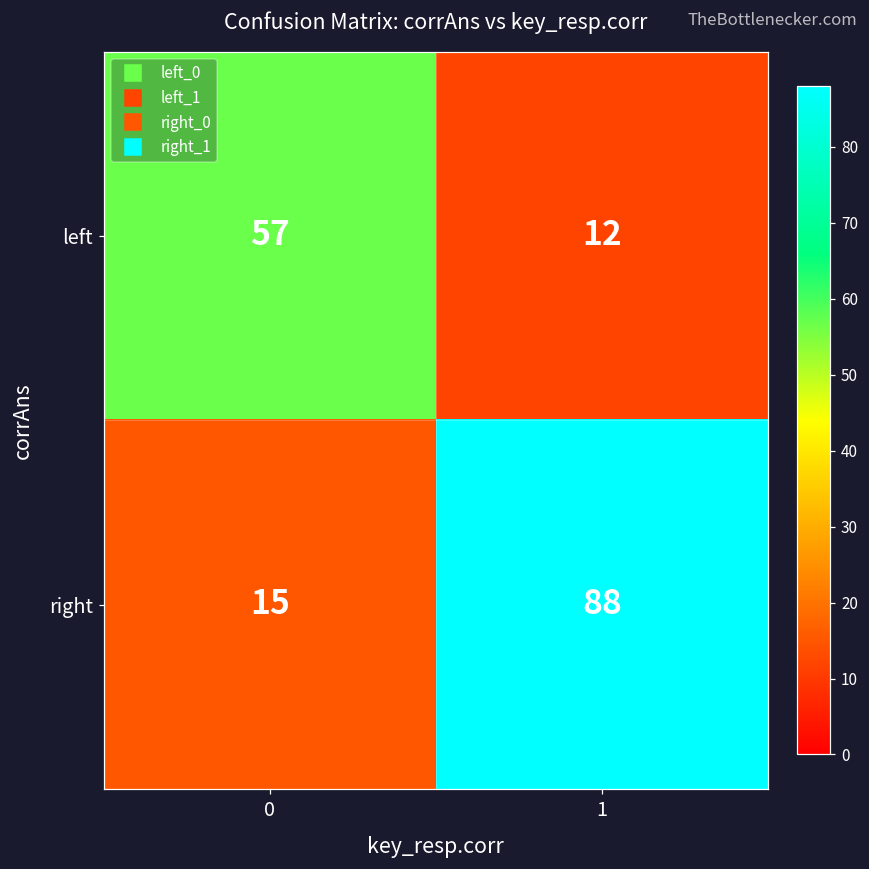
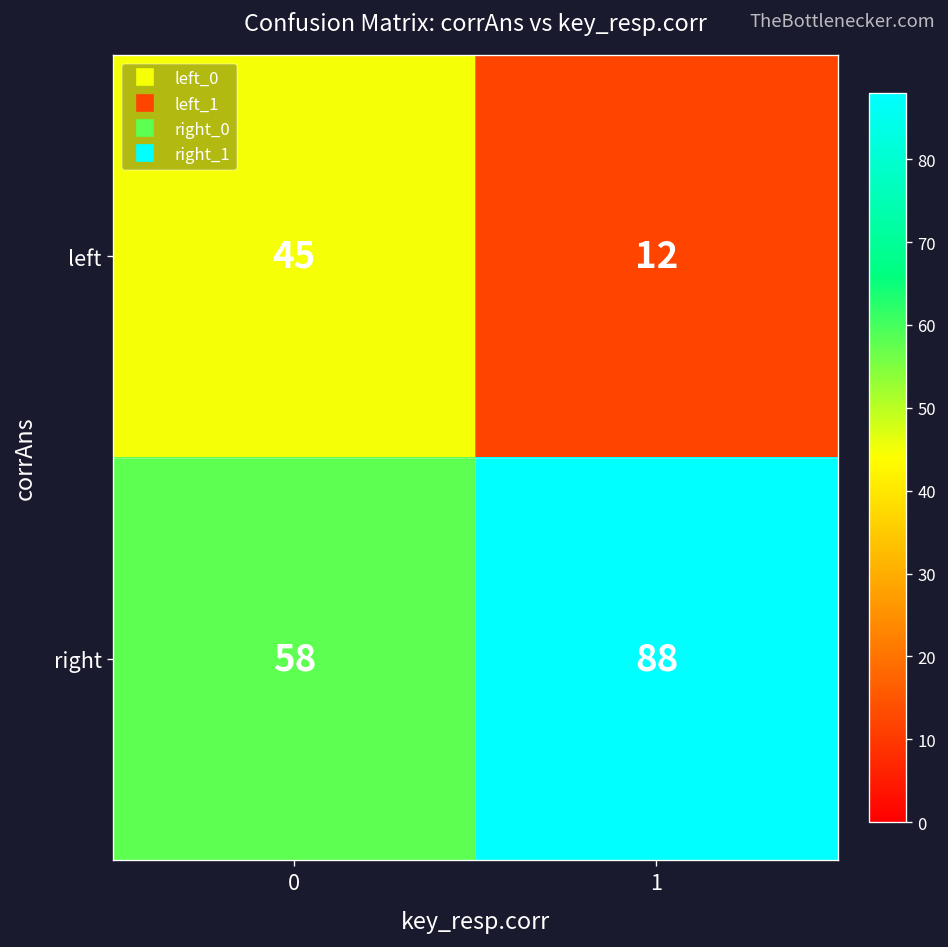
left, 0: 57 -> 45
right, 0: 15 -> 58
